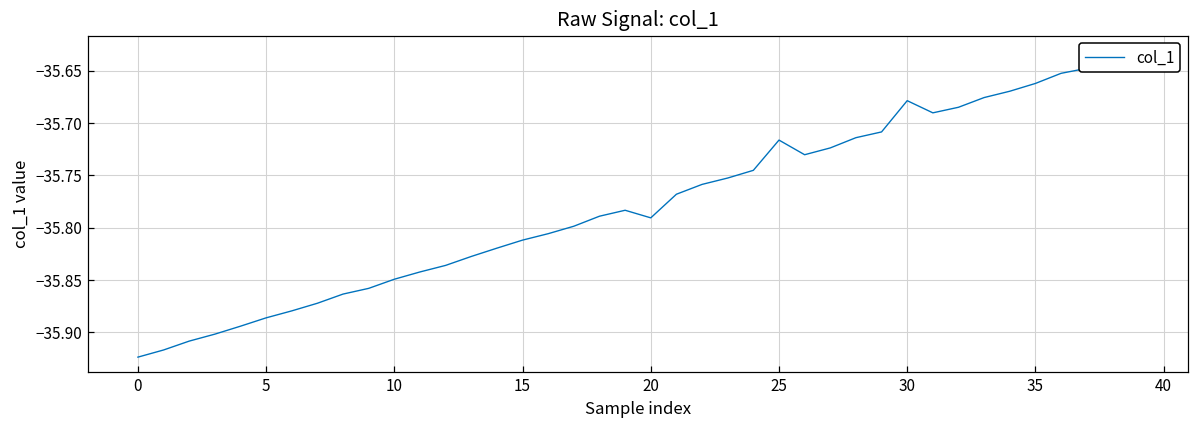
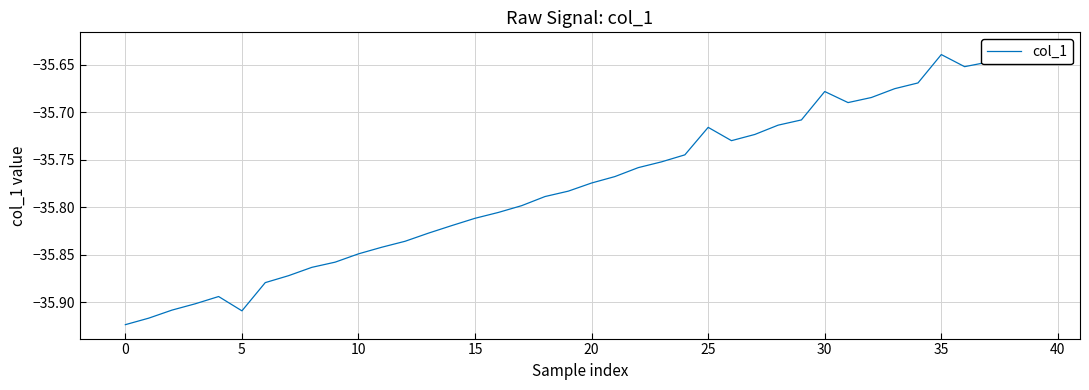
5: -35.89 -> -35.91
20: -35.79 -> -35.77
35: -35.66 -> -35.64
